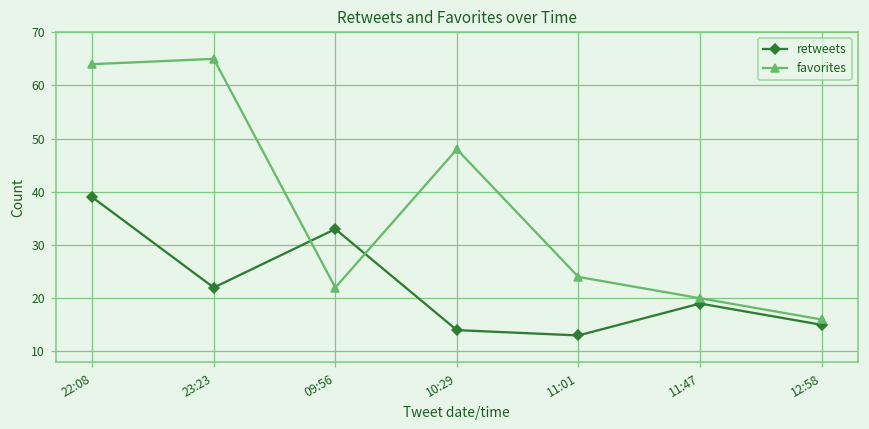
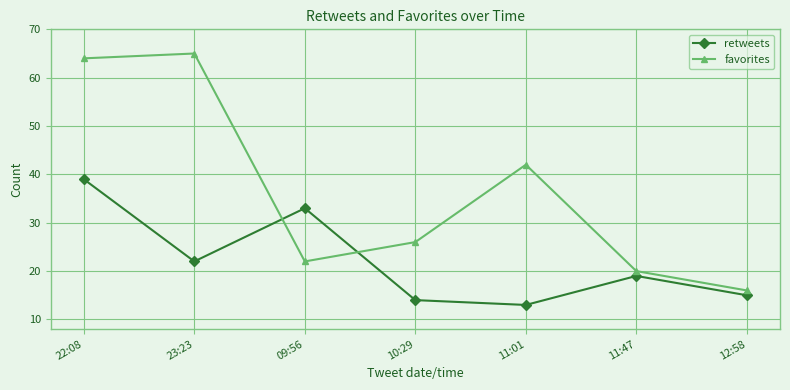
favorites, 10:29: 48 -> 26
favorites, 11:01: 24 -> 42
